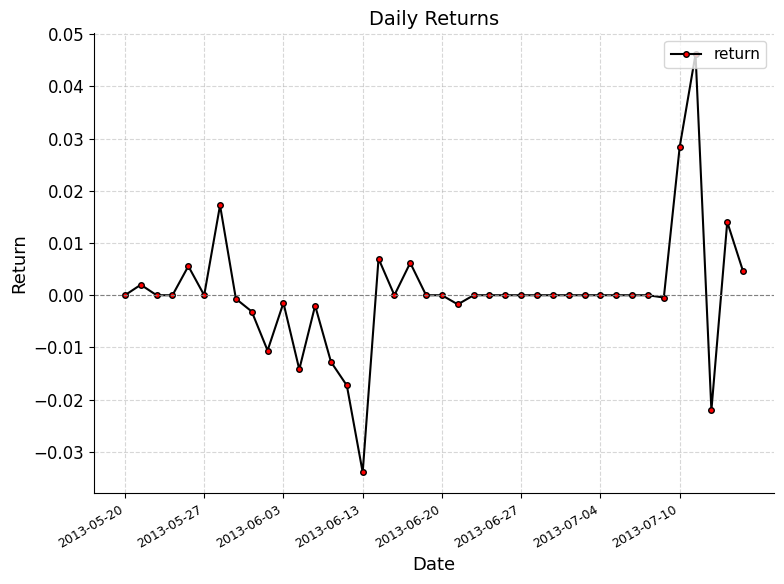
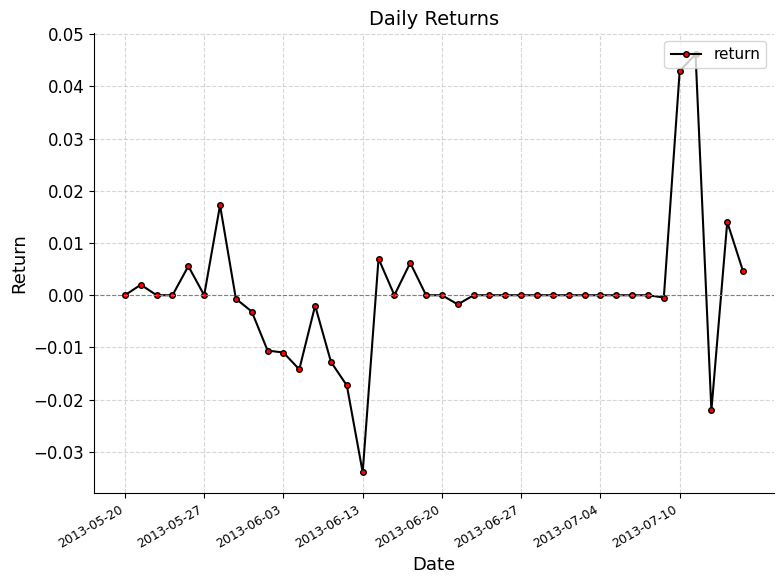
2013-06-03: -0.001 -> -0.011
2013-07-10: 0.028 -> 0.043
